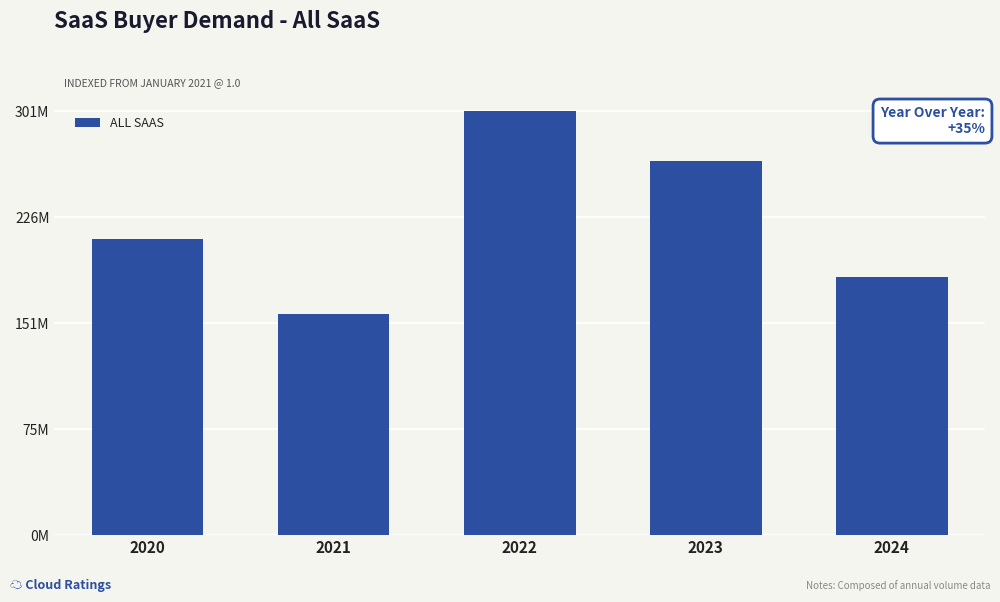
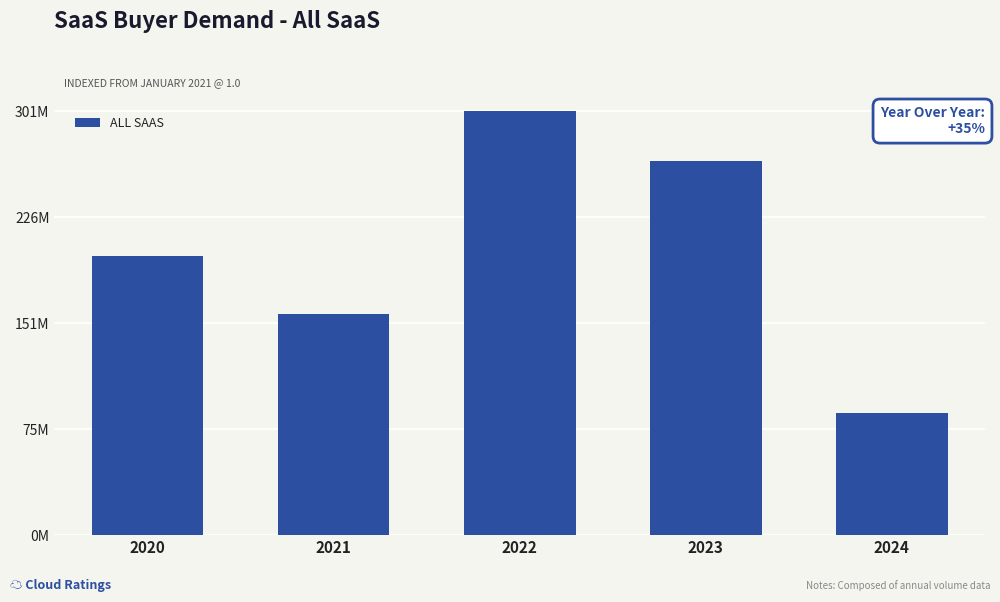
2020: 211000000 -> 199000000
2024: 183000000 -> 87000000
